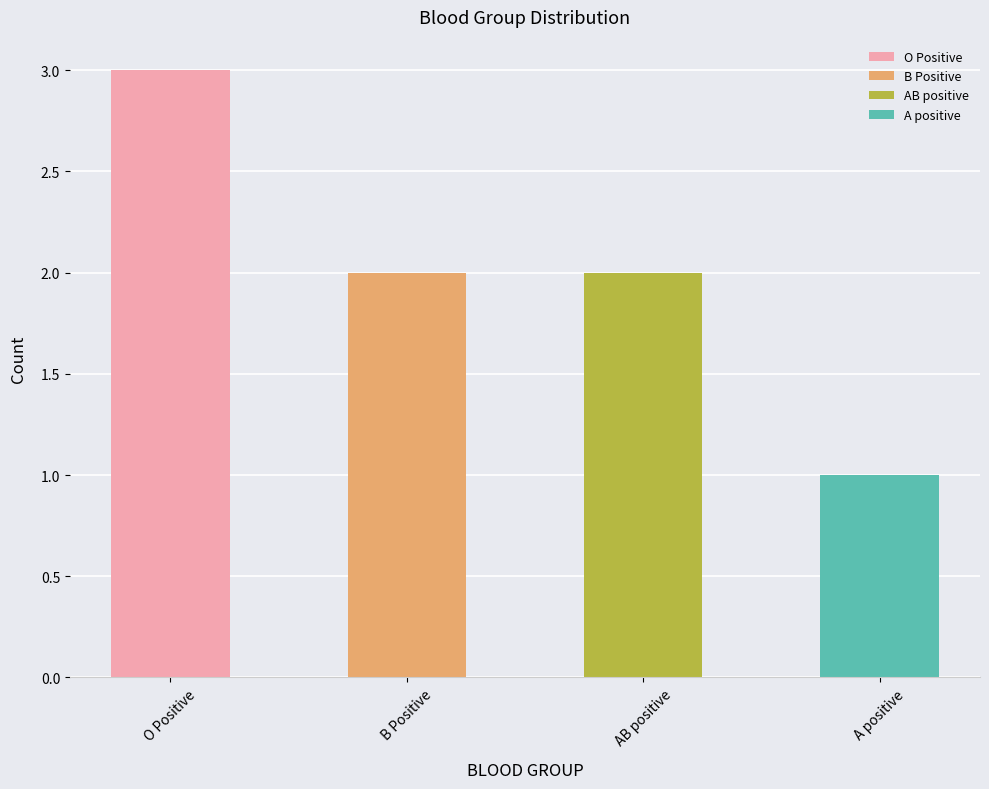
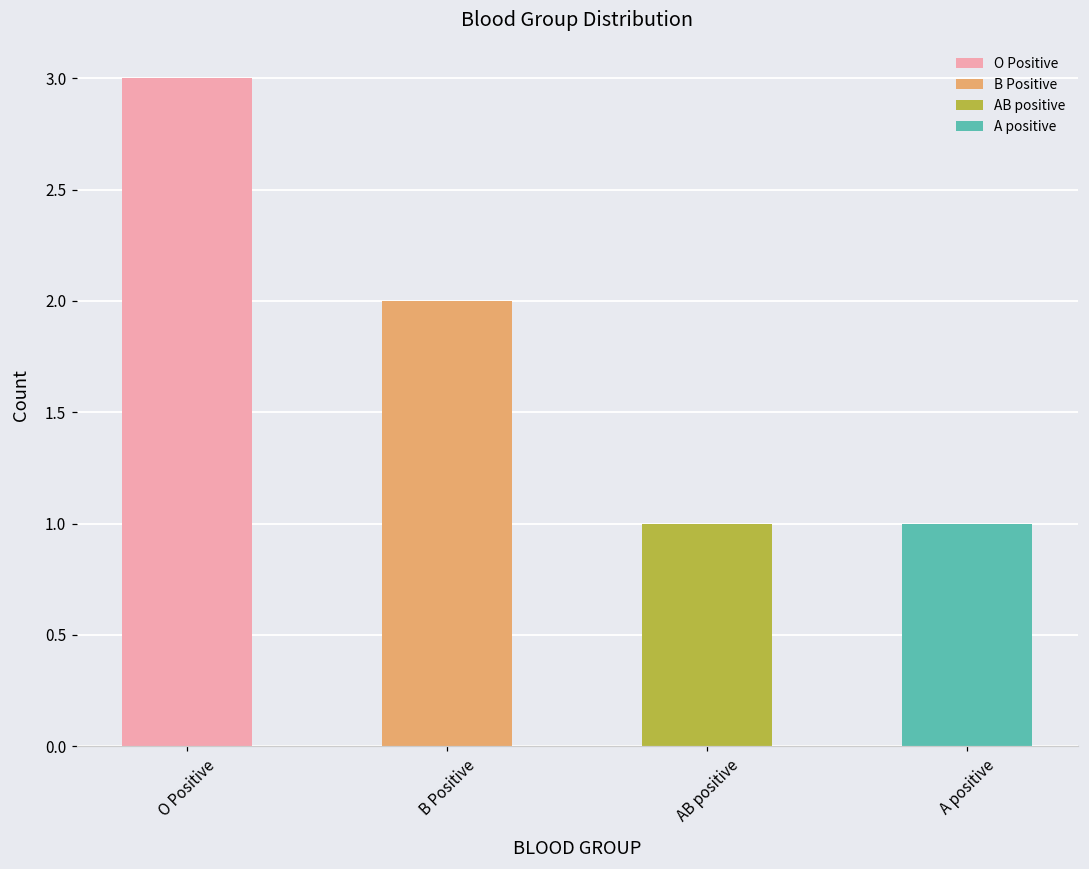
AB positive: 2 -> 1
